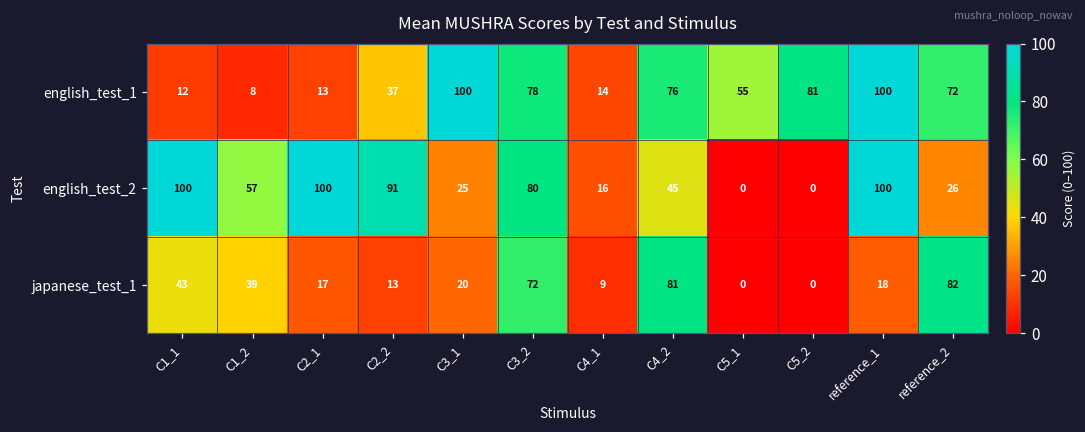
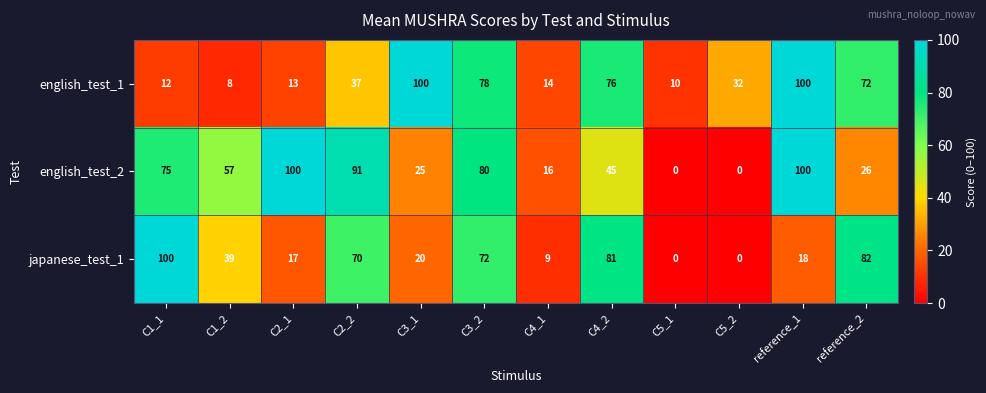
english_test_1, C5_1: 55 -> 10
english_test_1, C5_2: 81 -> 32
english_test_2, C1_1: 100 -> 75
japanese_test_1, C1_1: 43 -> 100
japanese_test_1, C2_2: 13 -> 70
